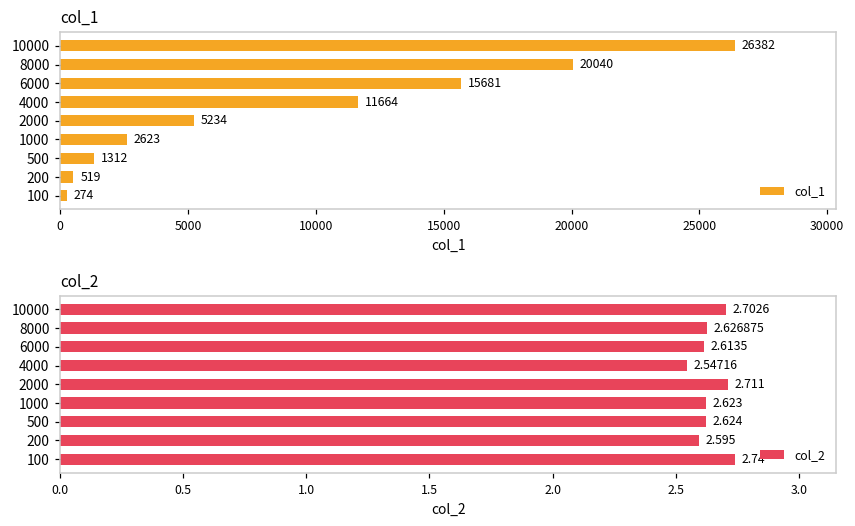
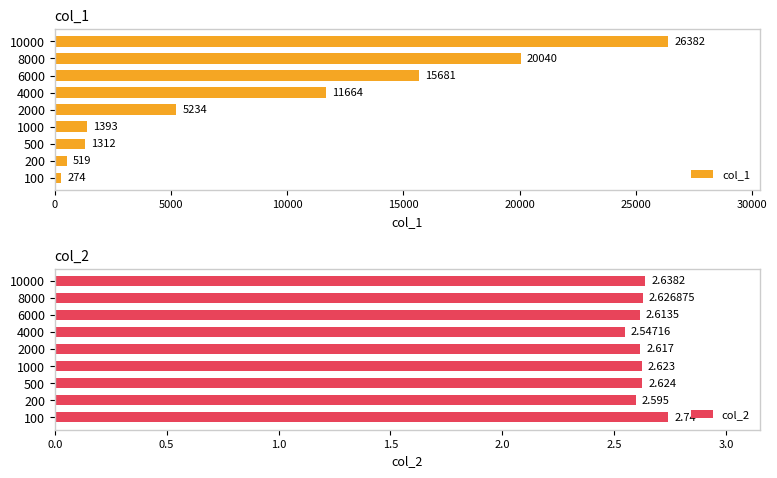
col_1, 1000: 2623 -> 1393
col_2, 10000: 2.7026 -> 2.6382
col_2, 2000: 2.711 -> 2.617
